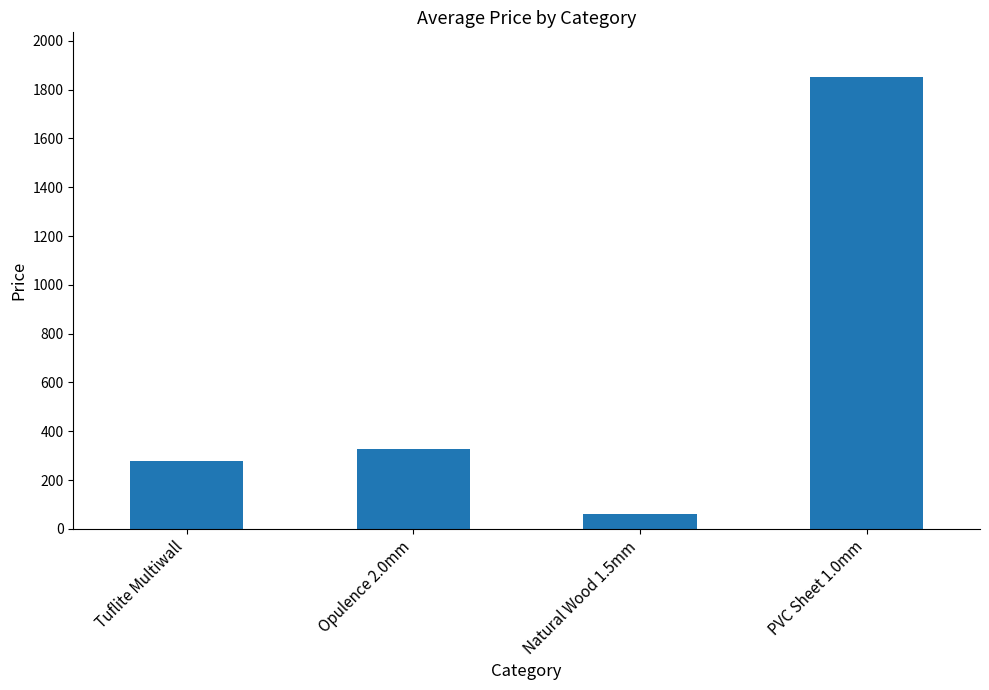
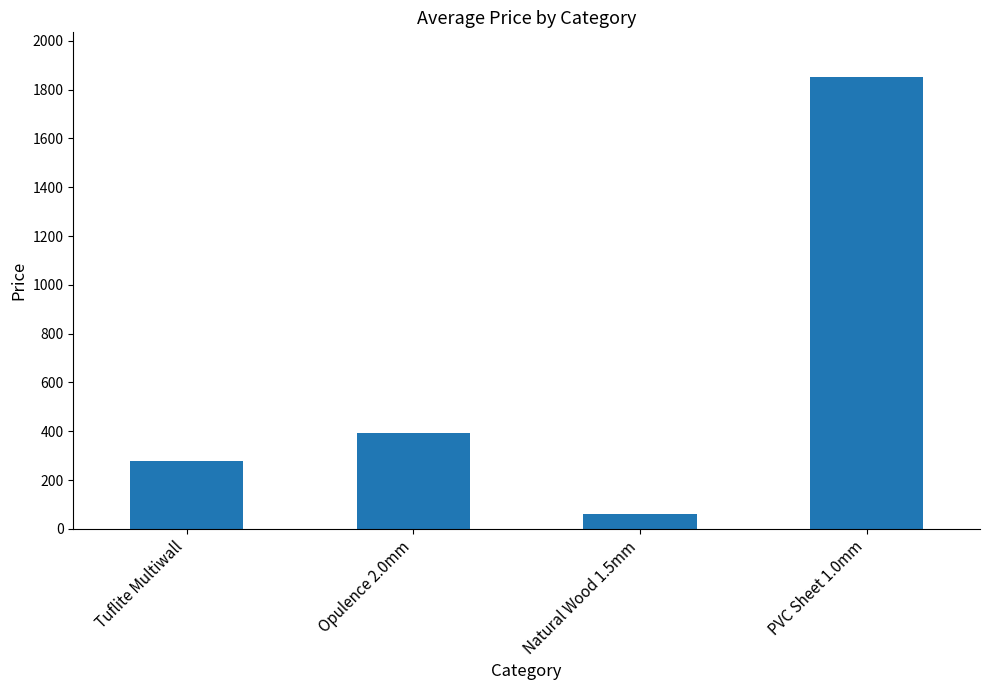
Opulence 2.0mm: 330 -> 390
